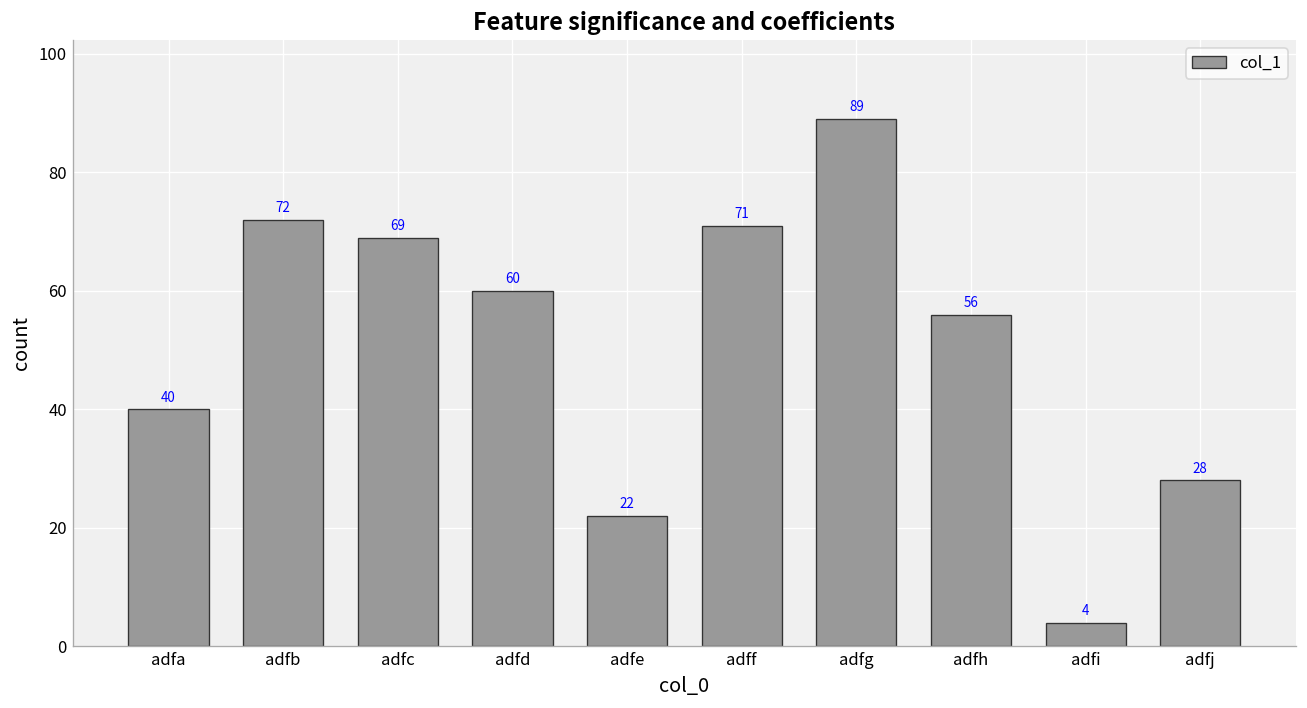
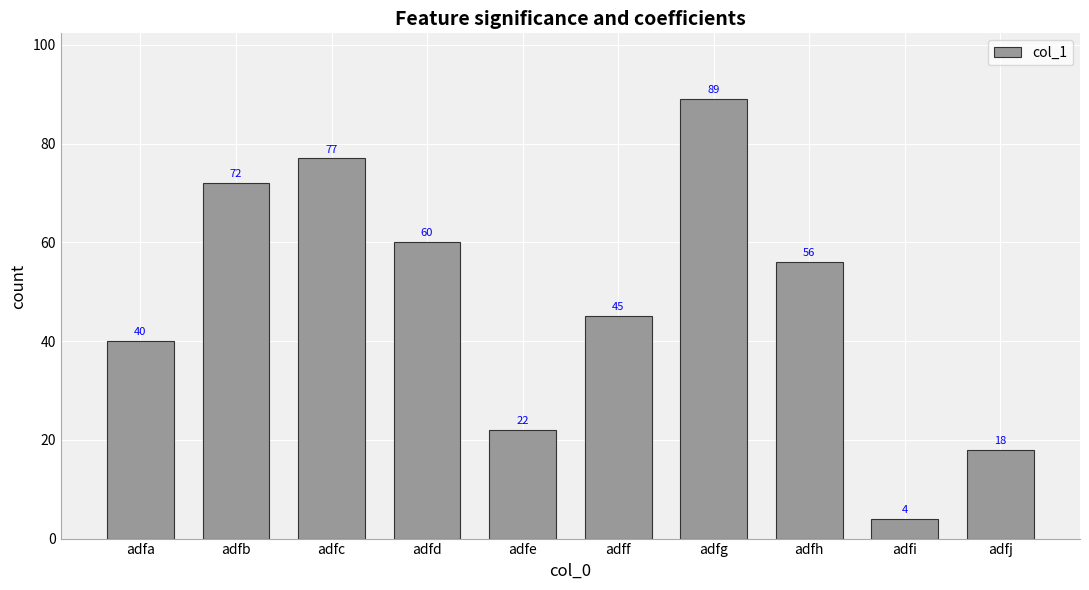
adfc: 69 -> 77
adff: 71 -> 45
adfj: 28 -> 18
